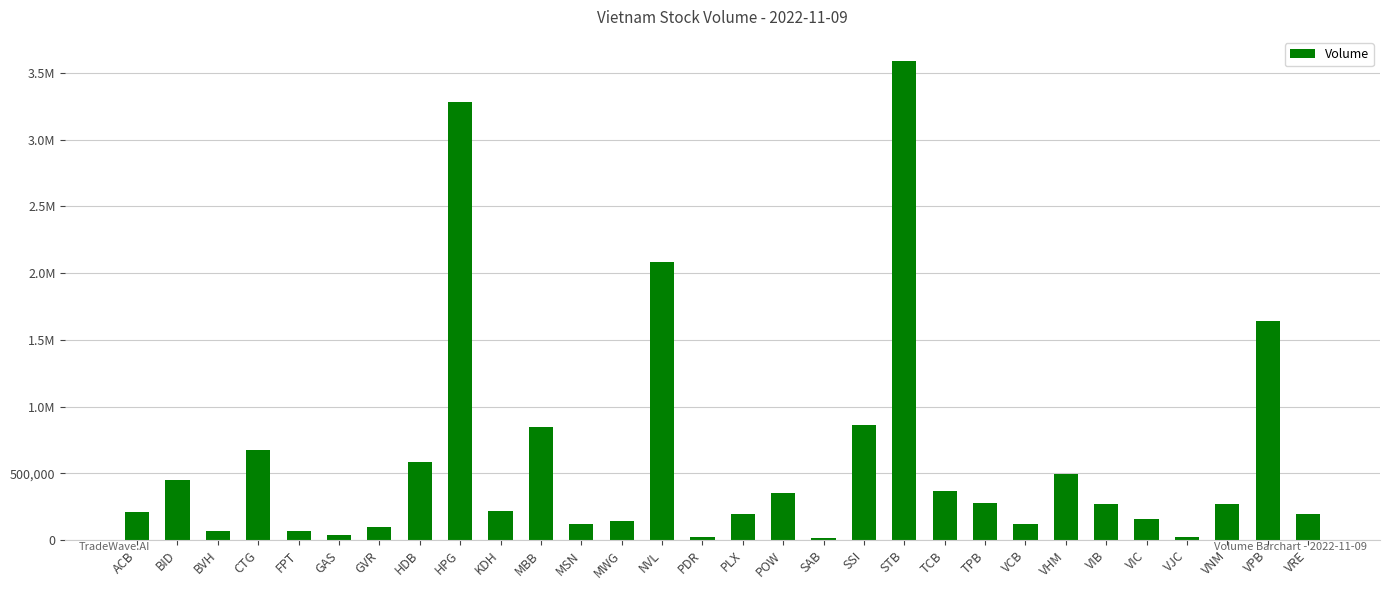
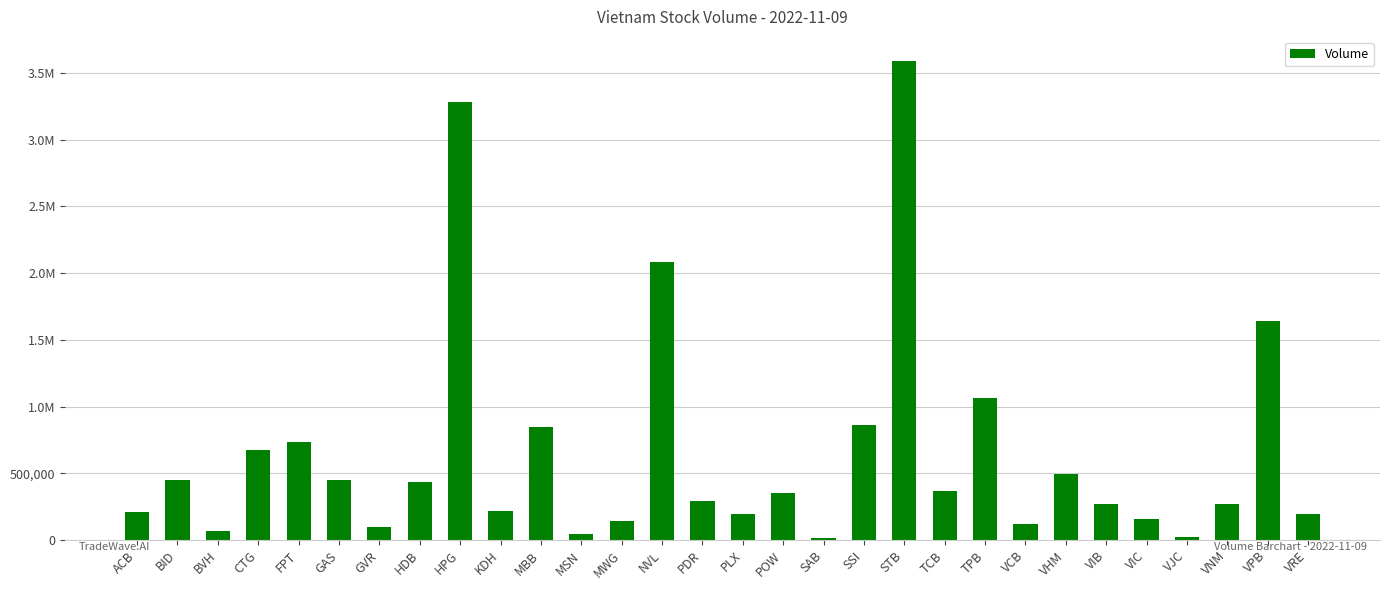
FPT: 70,000 -> 740,000
GAS: 40,000 -> 450,000
HDB: 590,000 -> 430,000
MSN: 120,000 -> 40,000
PDR: 20,000 -> 290,000
TPB: 280,000 -> 1,070,000
